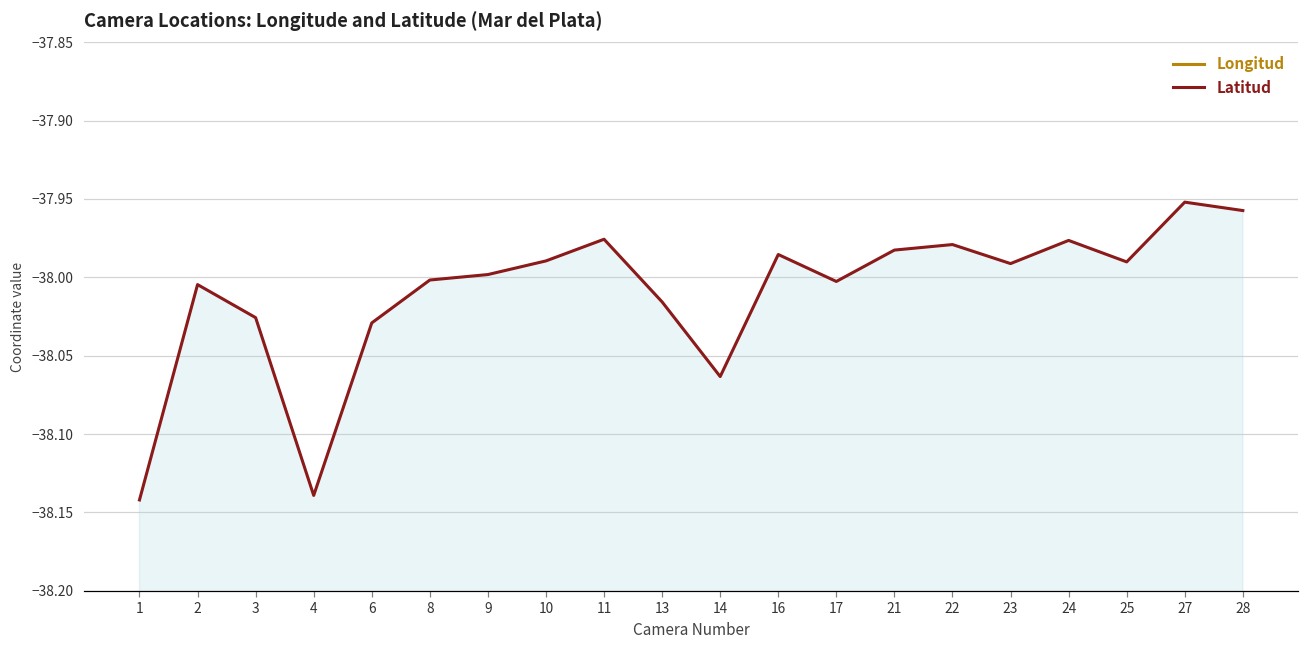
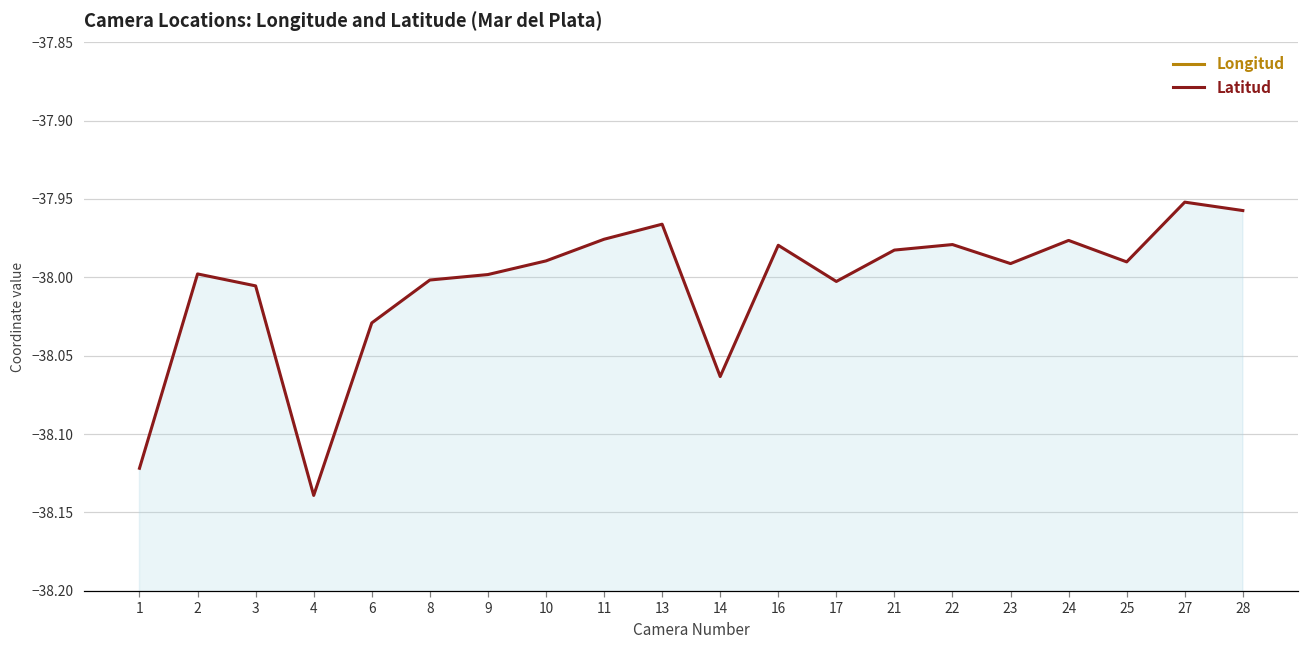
Latitud, 1: -38.142 -> -38.122
Latitud, 2: -38.005 -> -37.998
Latitud, 3: -38.026 -> -38.005
Latitud, 13: -38.016 -> -37.966
Latitud, 16: -37.985 -> -37.980
